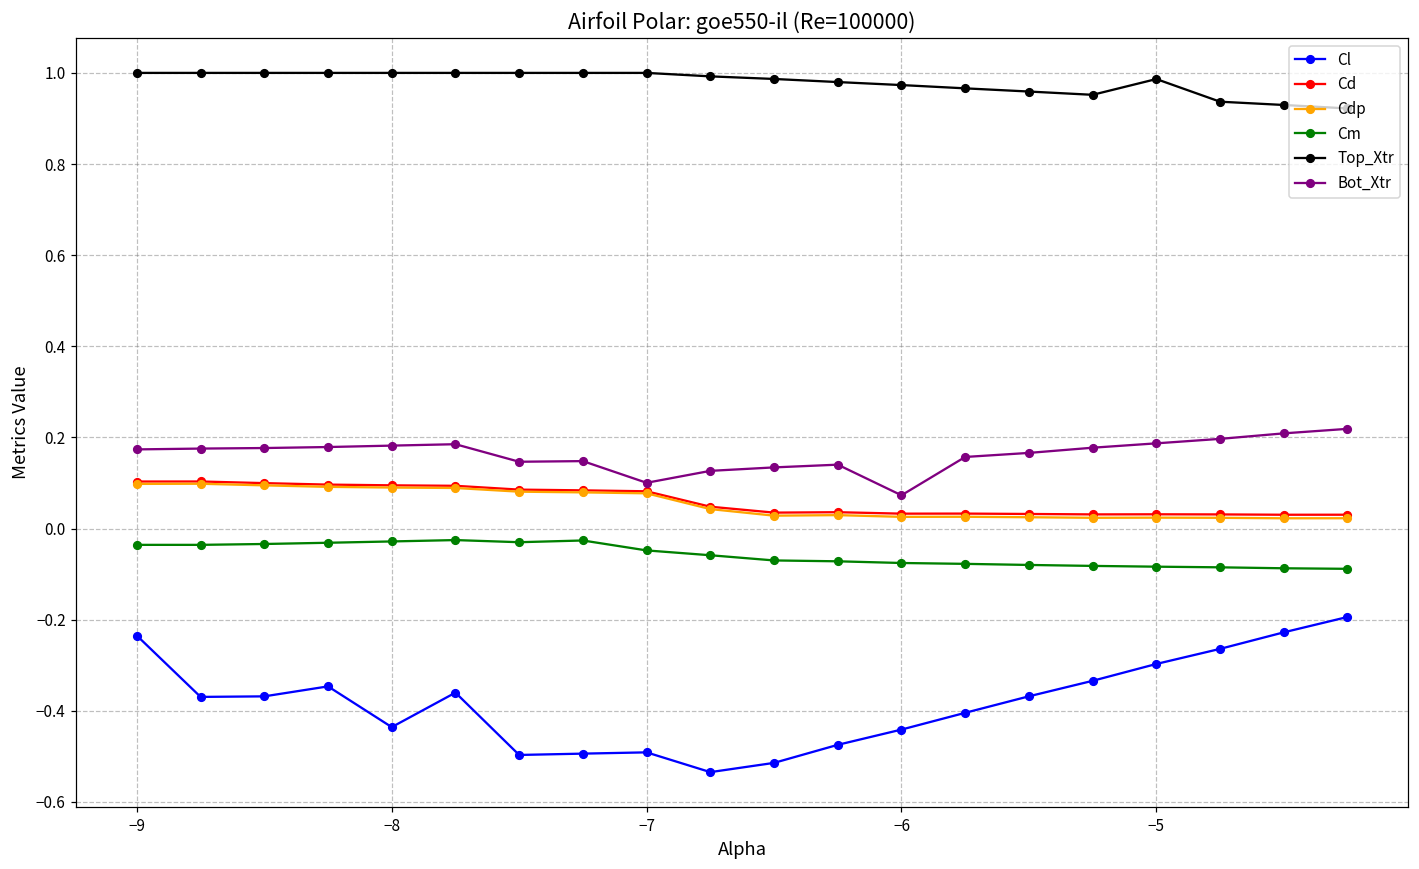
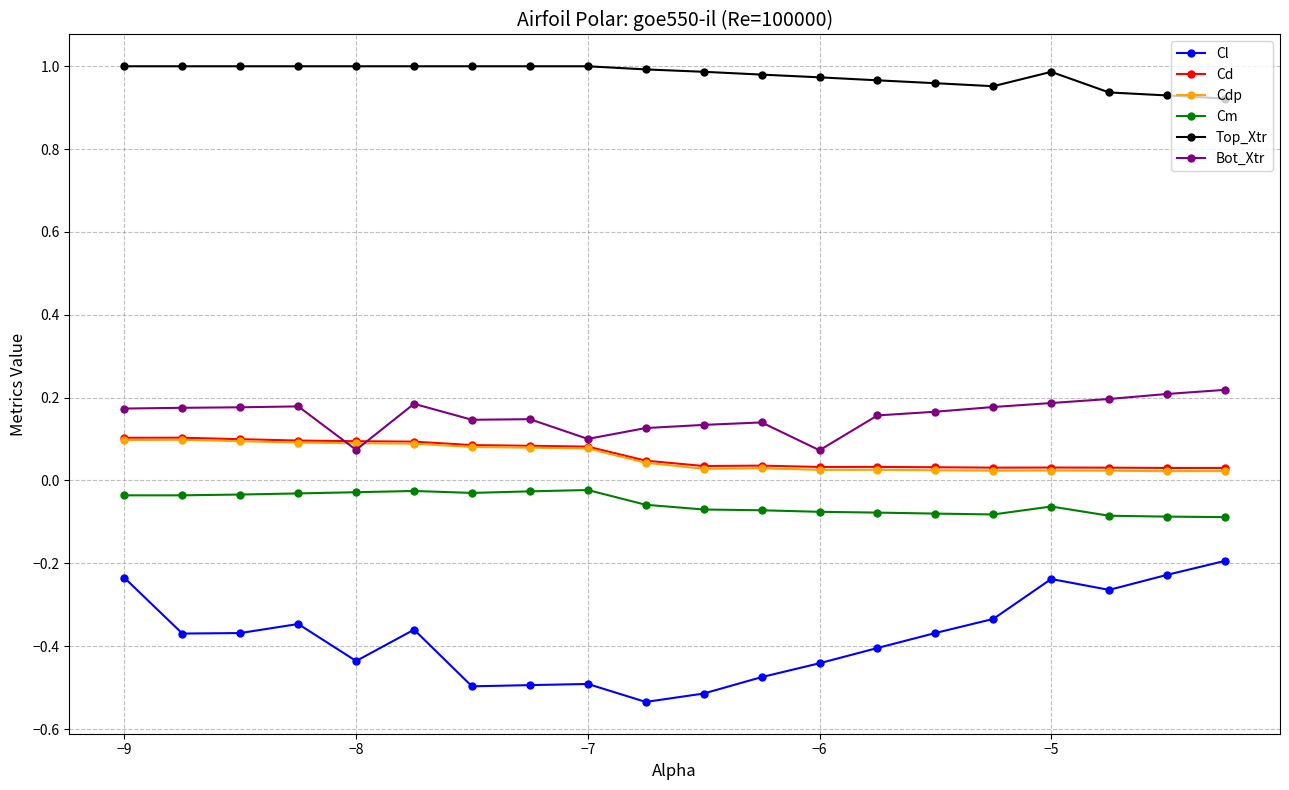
Bot_Xtr, −8: 0.18 -> 0.07
Cm, −7: -0.05 -> -0.02
Cl, −5: -0.30 -> -0.24
Cm, −5: -0.08 -> -0.06
